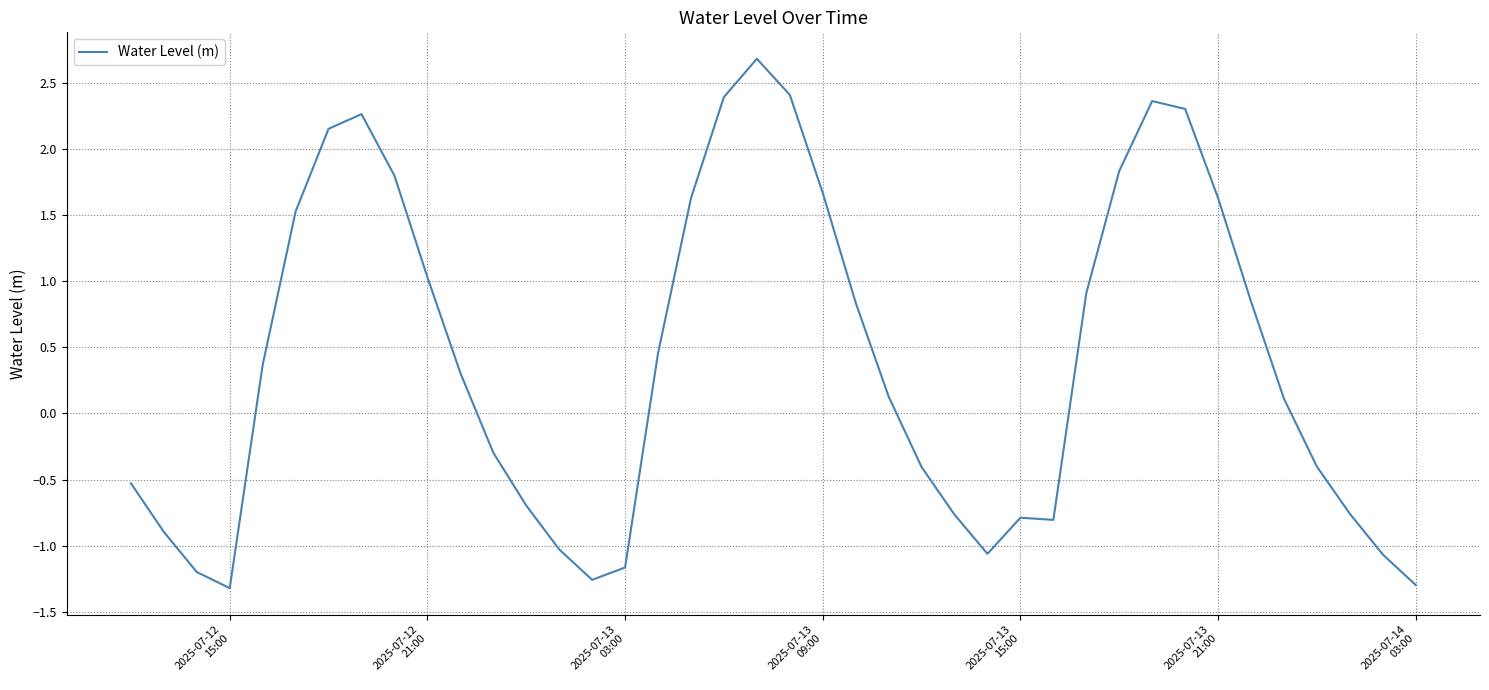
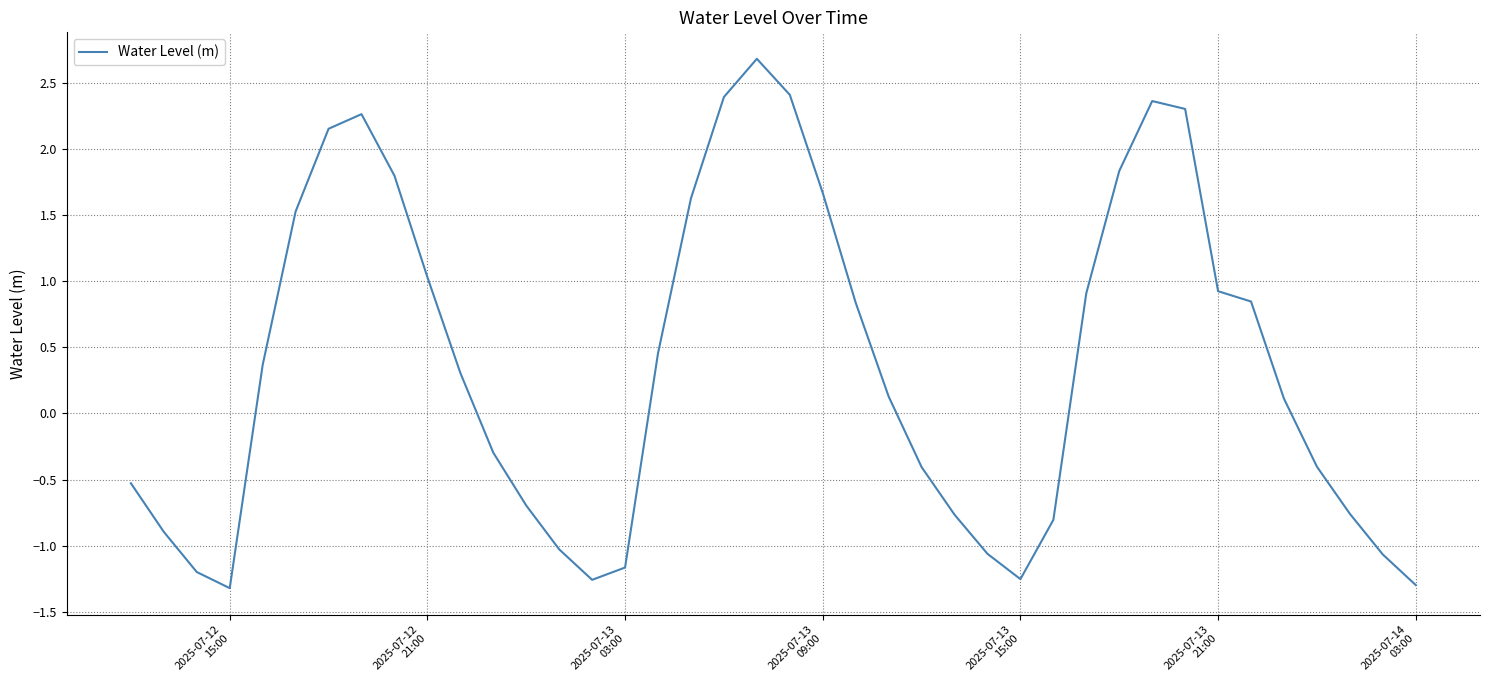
2025-07-13 15:00: -0.79 -> -1.25
2025-07-13 21:00: 1.63 -> 0.92
